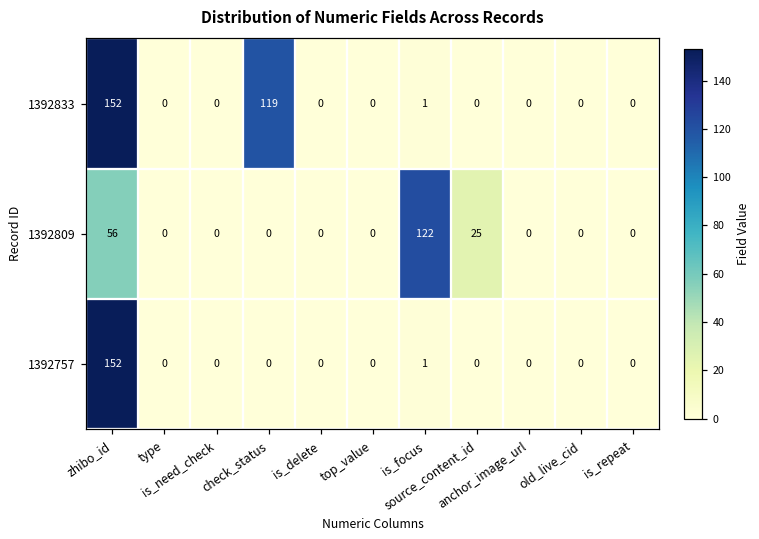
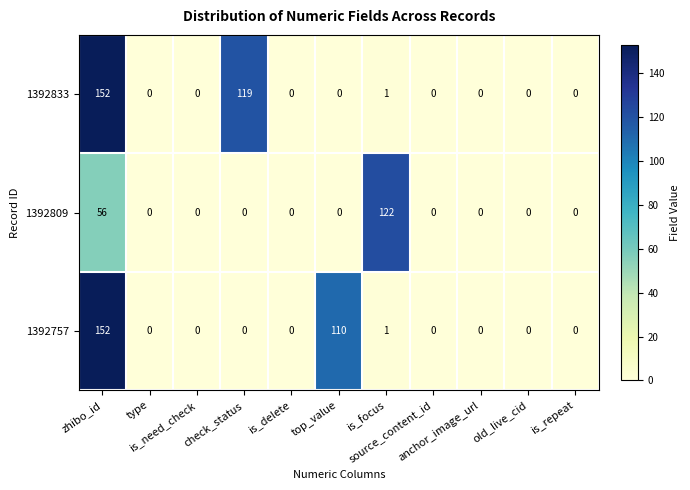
1392809, source_content_id: 25 -> 0
1392757, top_value: 0 -> 110
